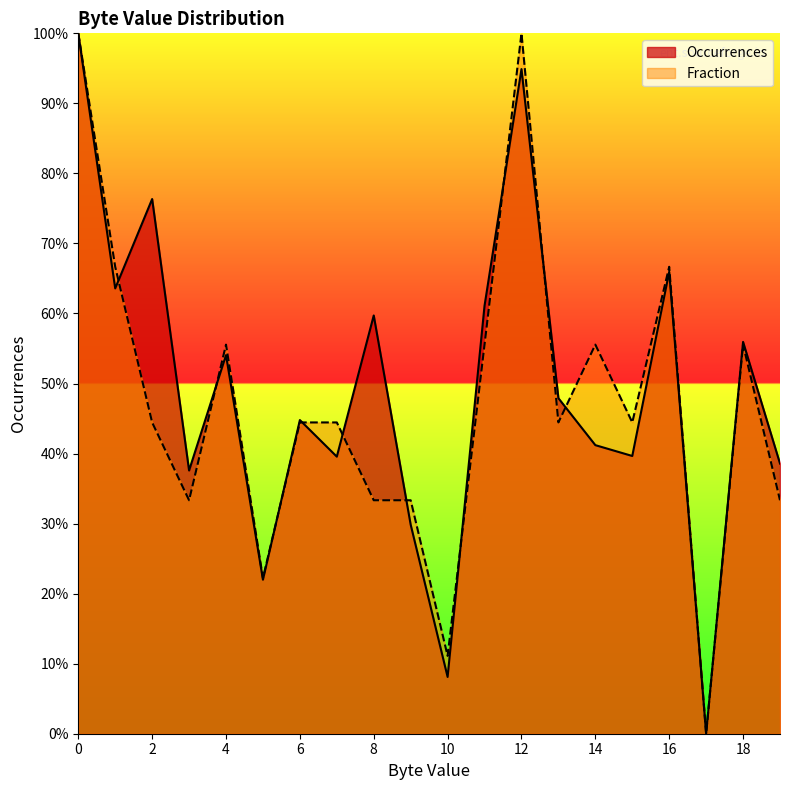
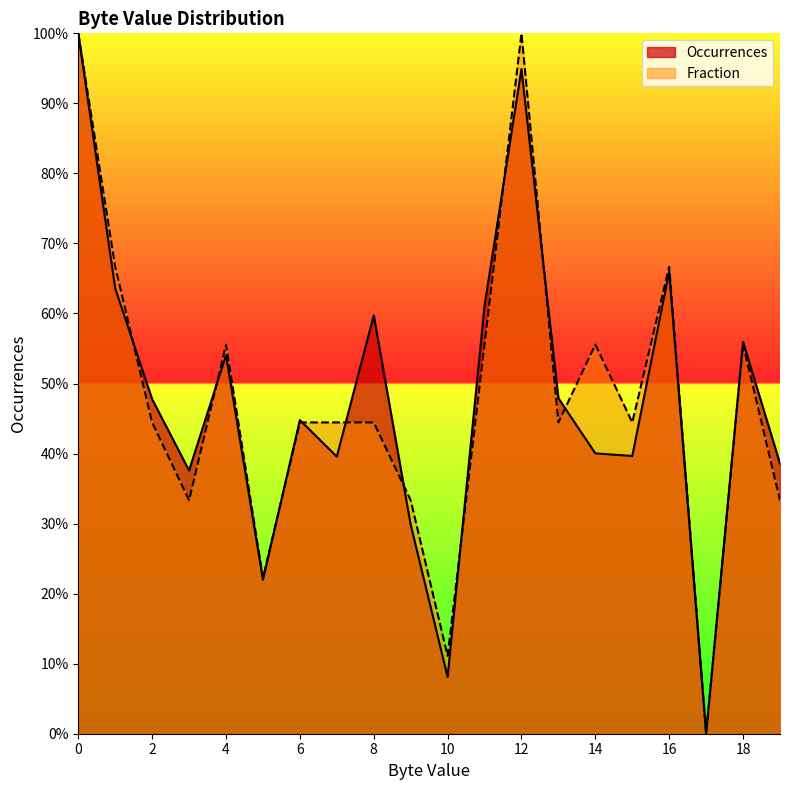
Occurrences, 2: 76% -> 48%
Fraction, 8: 33% -> 44%
Occurrences, 14: 41% -> 40%
